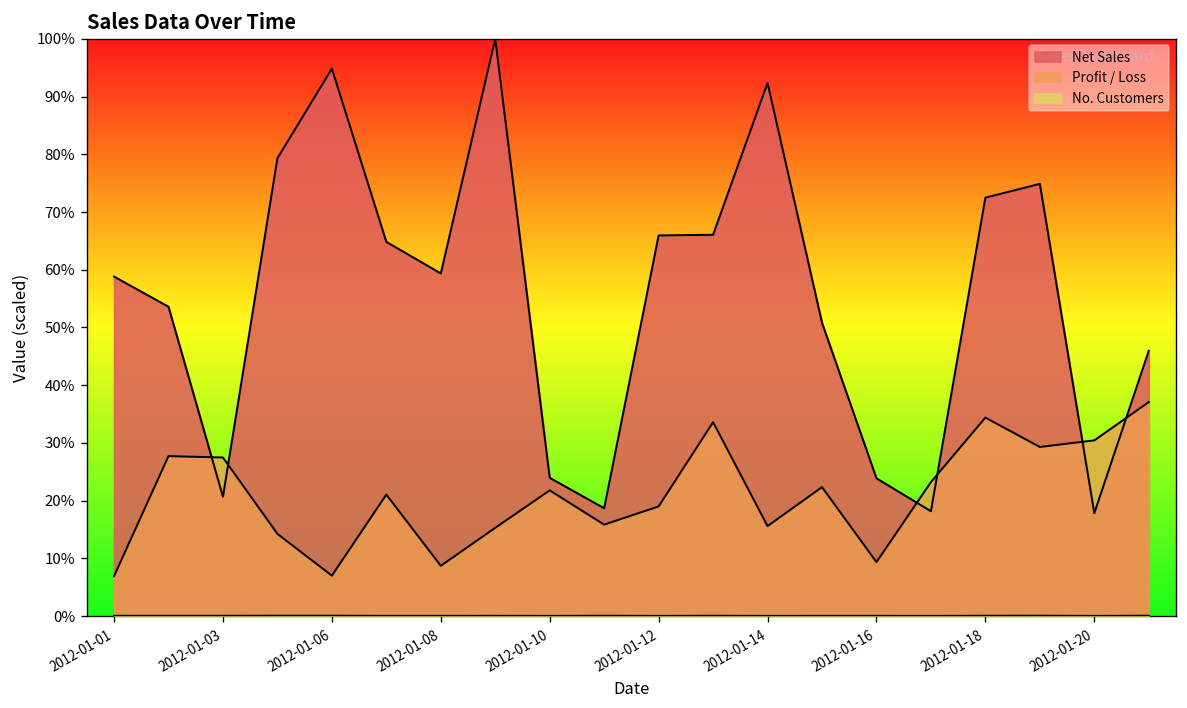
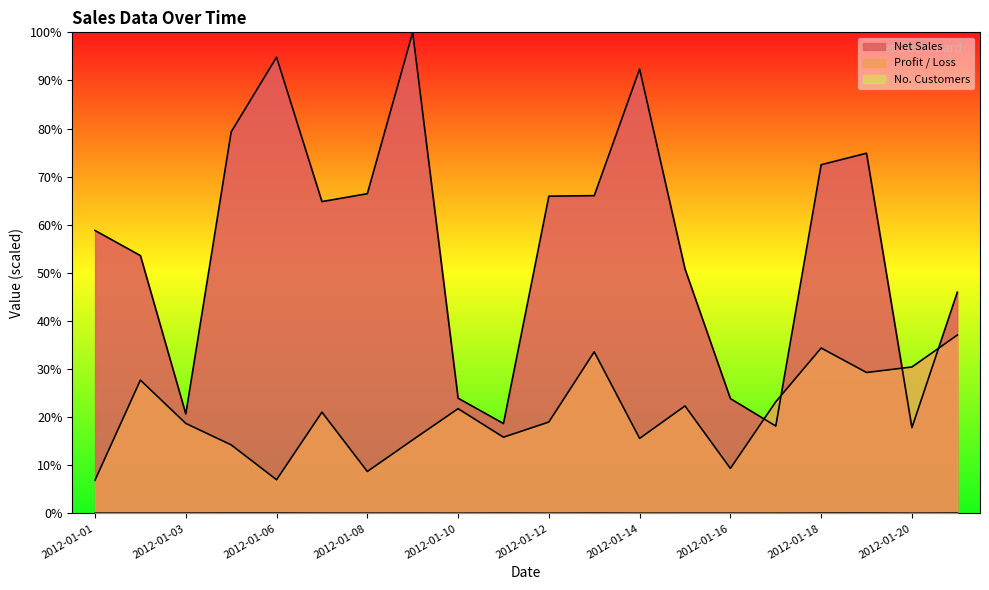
Profit / Loss, 2012-01-03: 27% -> 19%
Net Sales, 2012-01-08: 59% -> 66%
